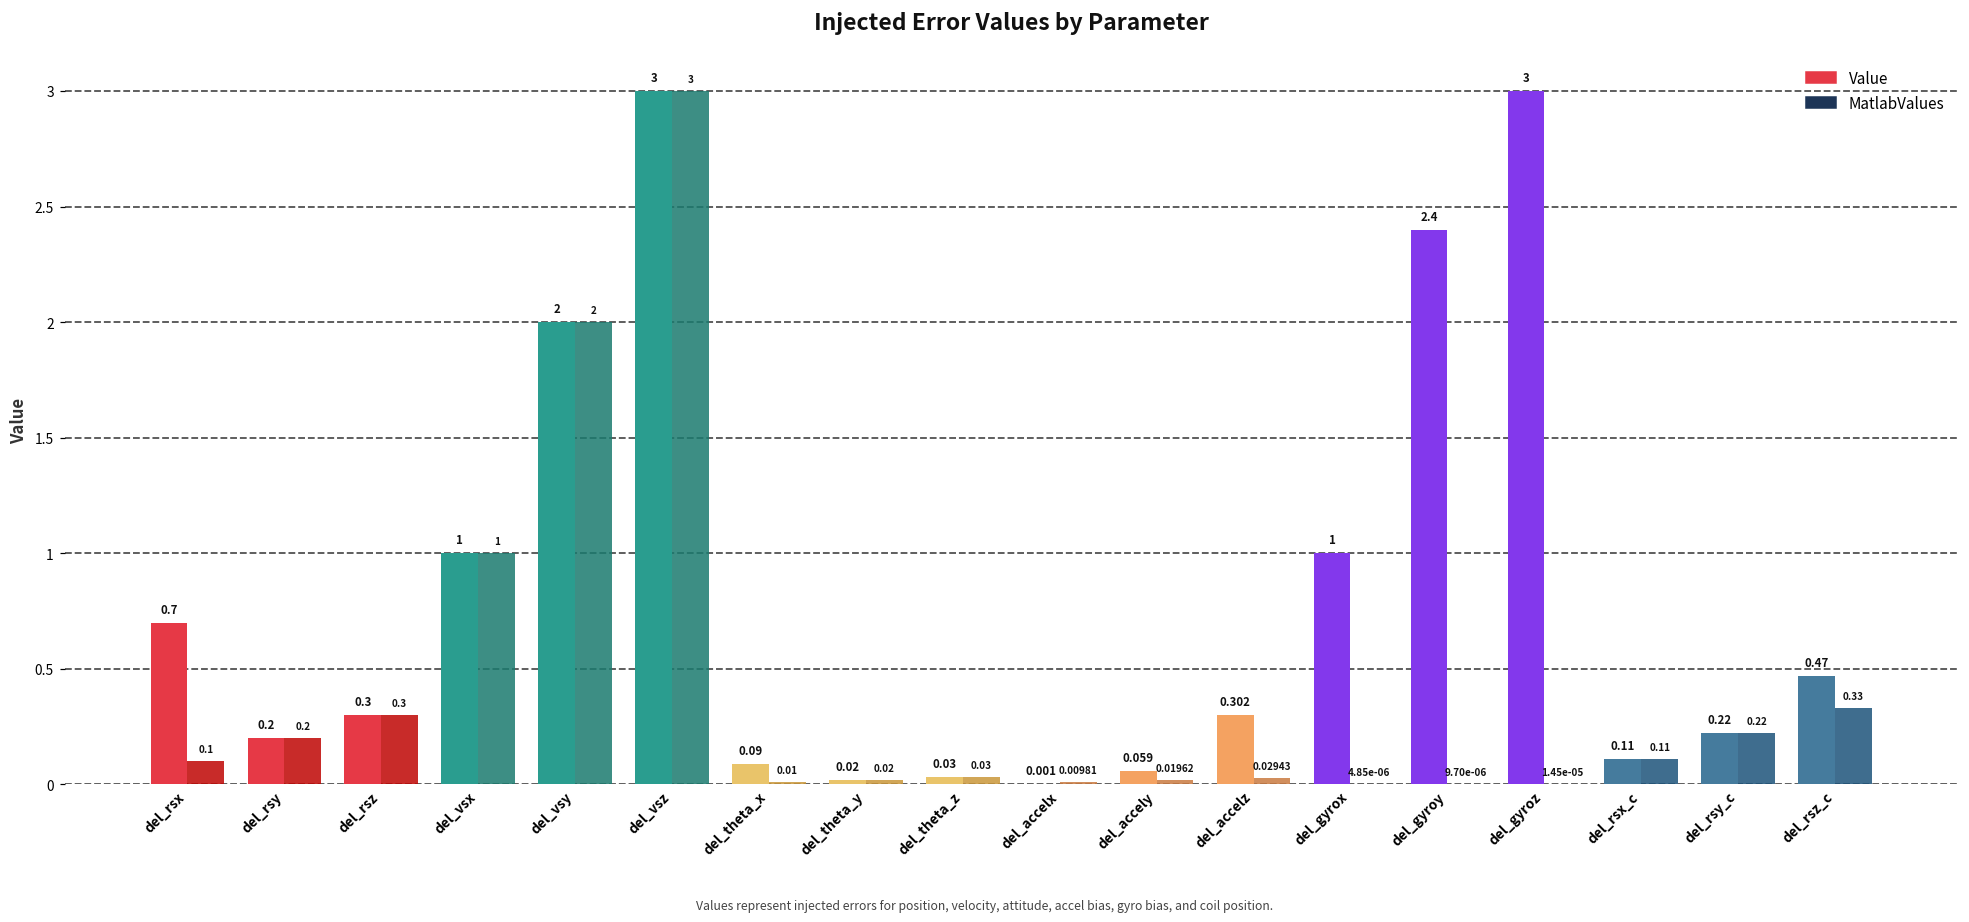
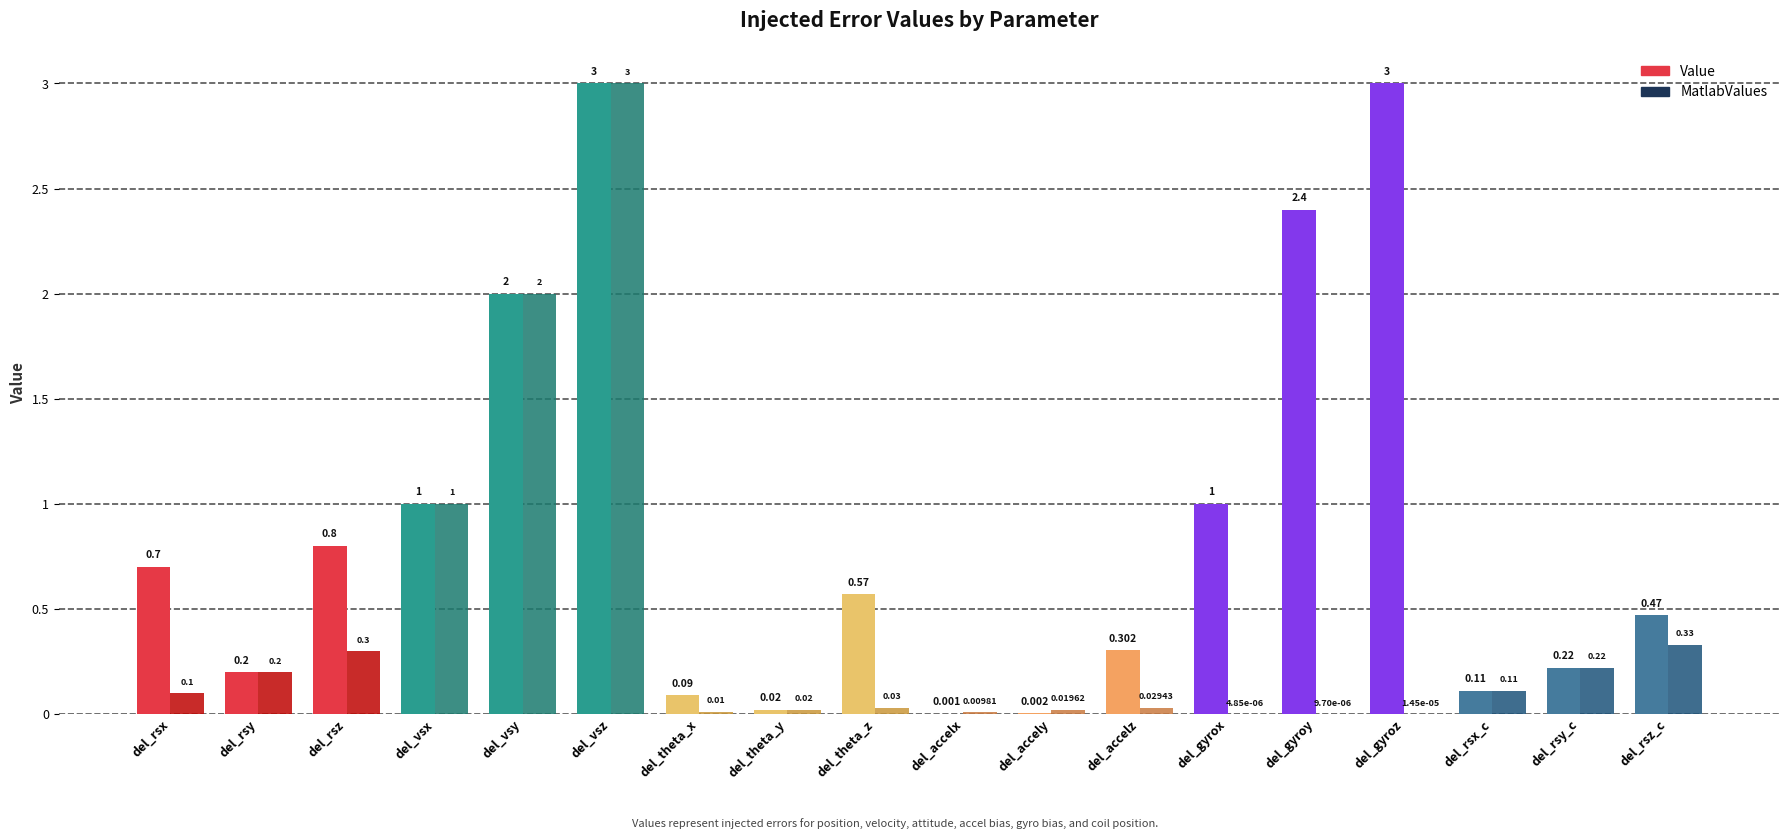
Value, del_rsz: 0.3 -> 0.8
Value, del_theta_z: 0.03 -> 0.57
Value, del_accely: 0.059 -> 0.002
